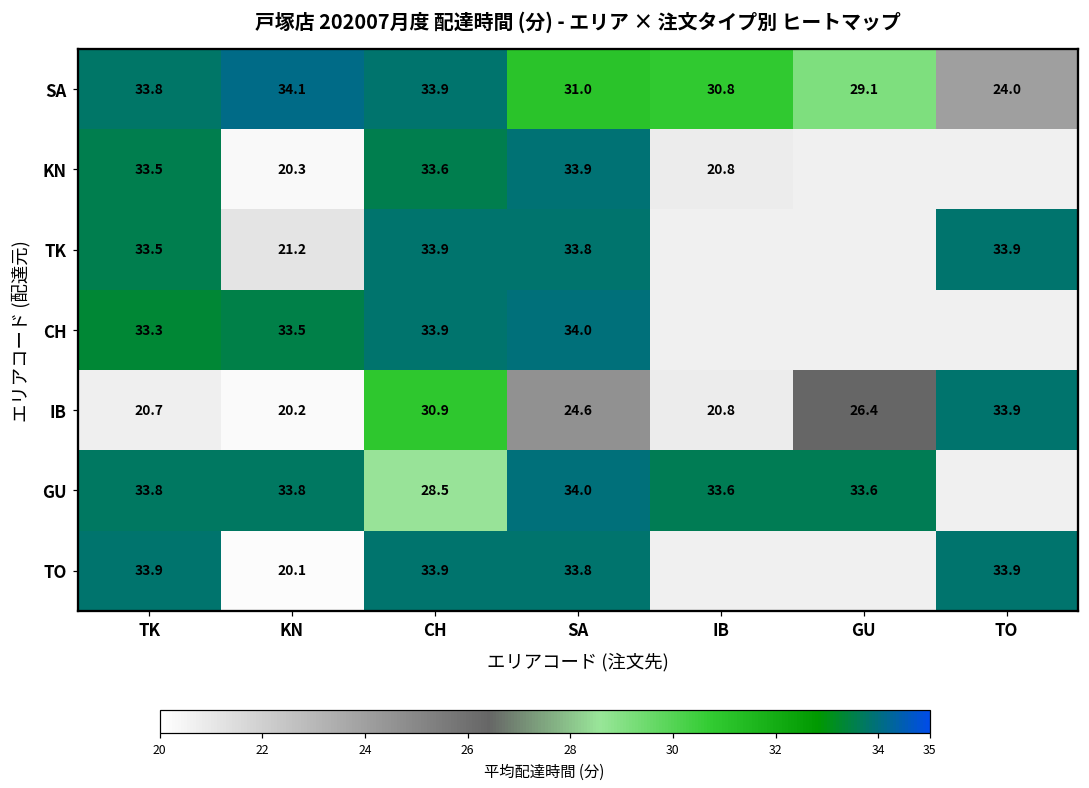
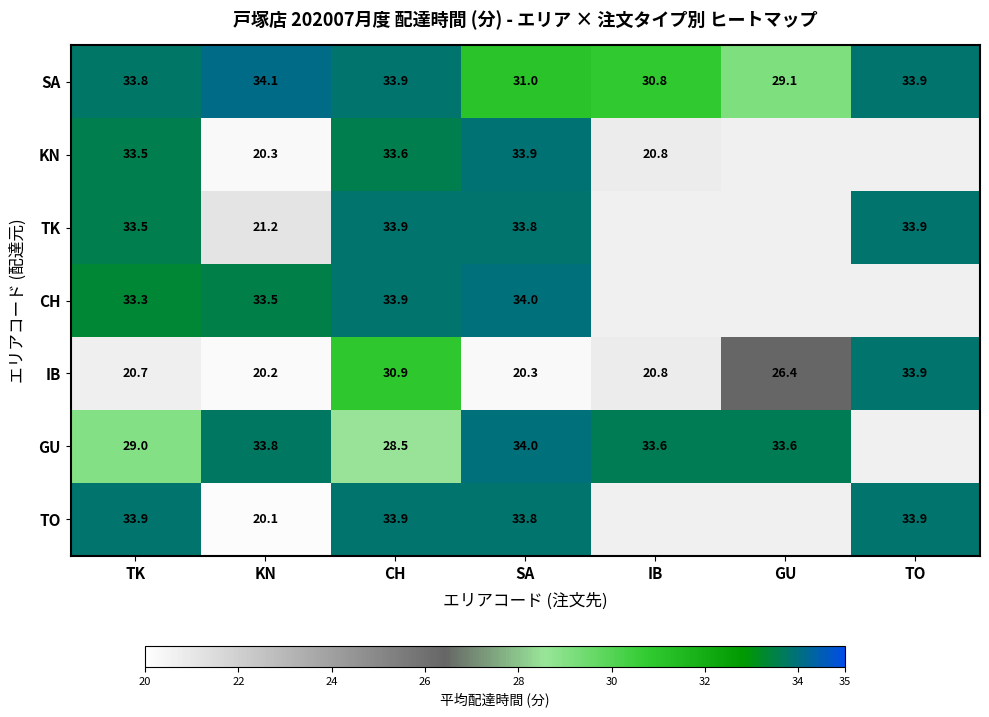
SA, TO: 24.0 -> 33.9
IB, SA: 24.6 -> 20.3
GU, TK: 33.8 -> 29.0
